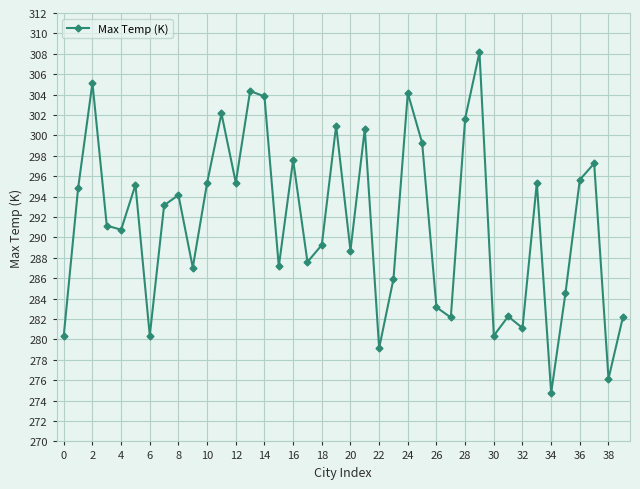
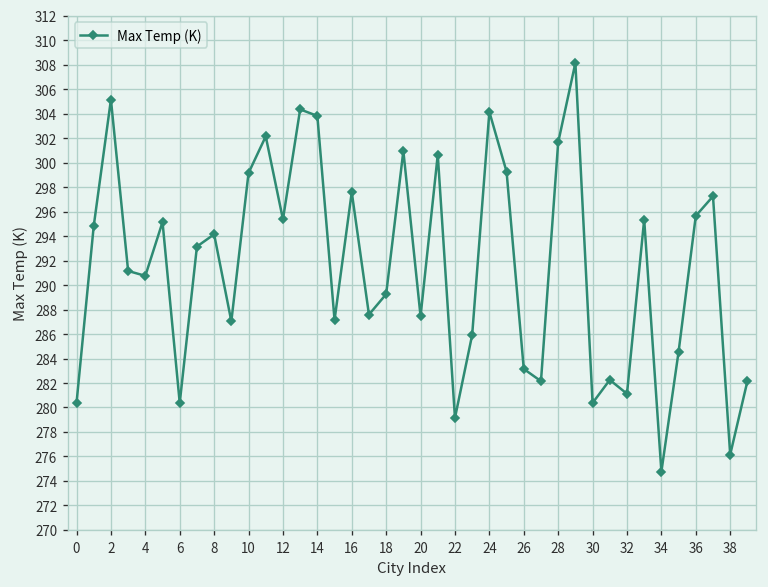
10: 295.4 -> 299.2
20: 288.7 -> 287.5
